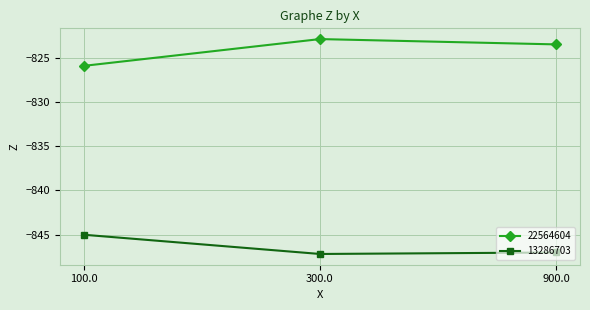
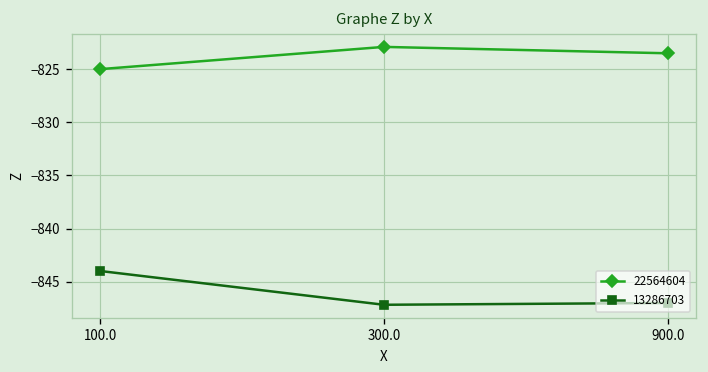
22564604, 100.0: -826 -> -825
13286703, 100.0: -845 -> -844
